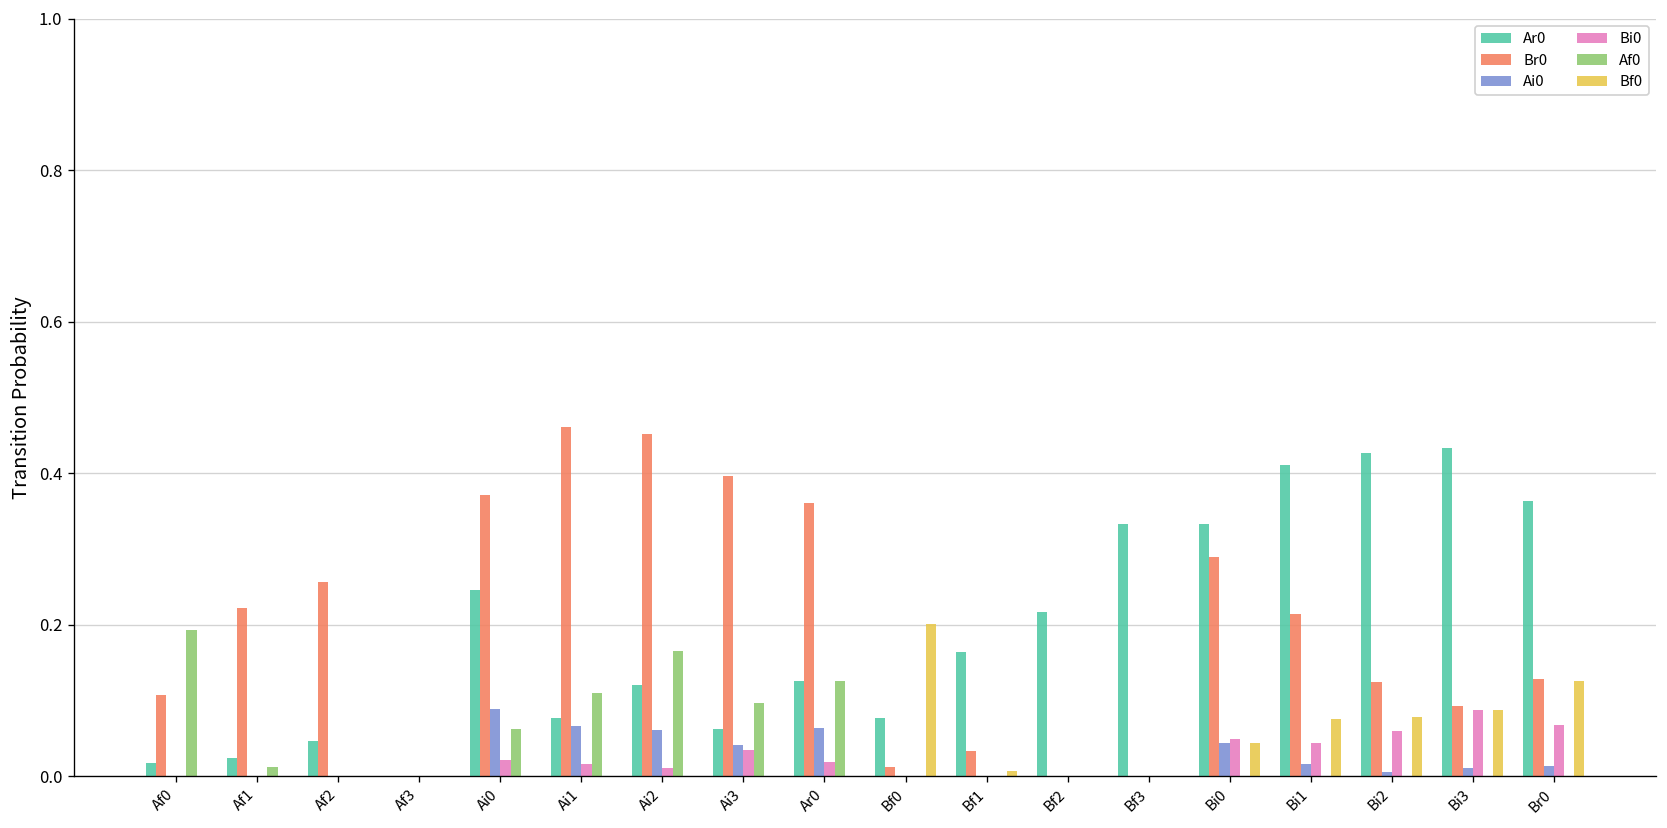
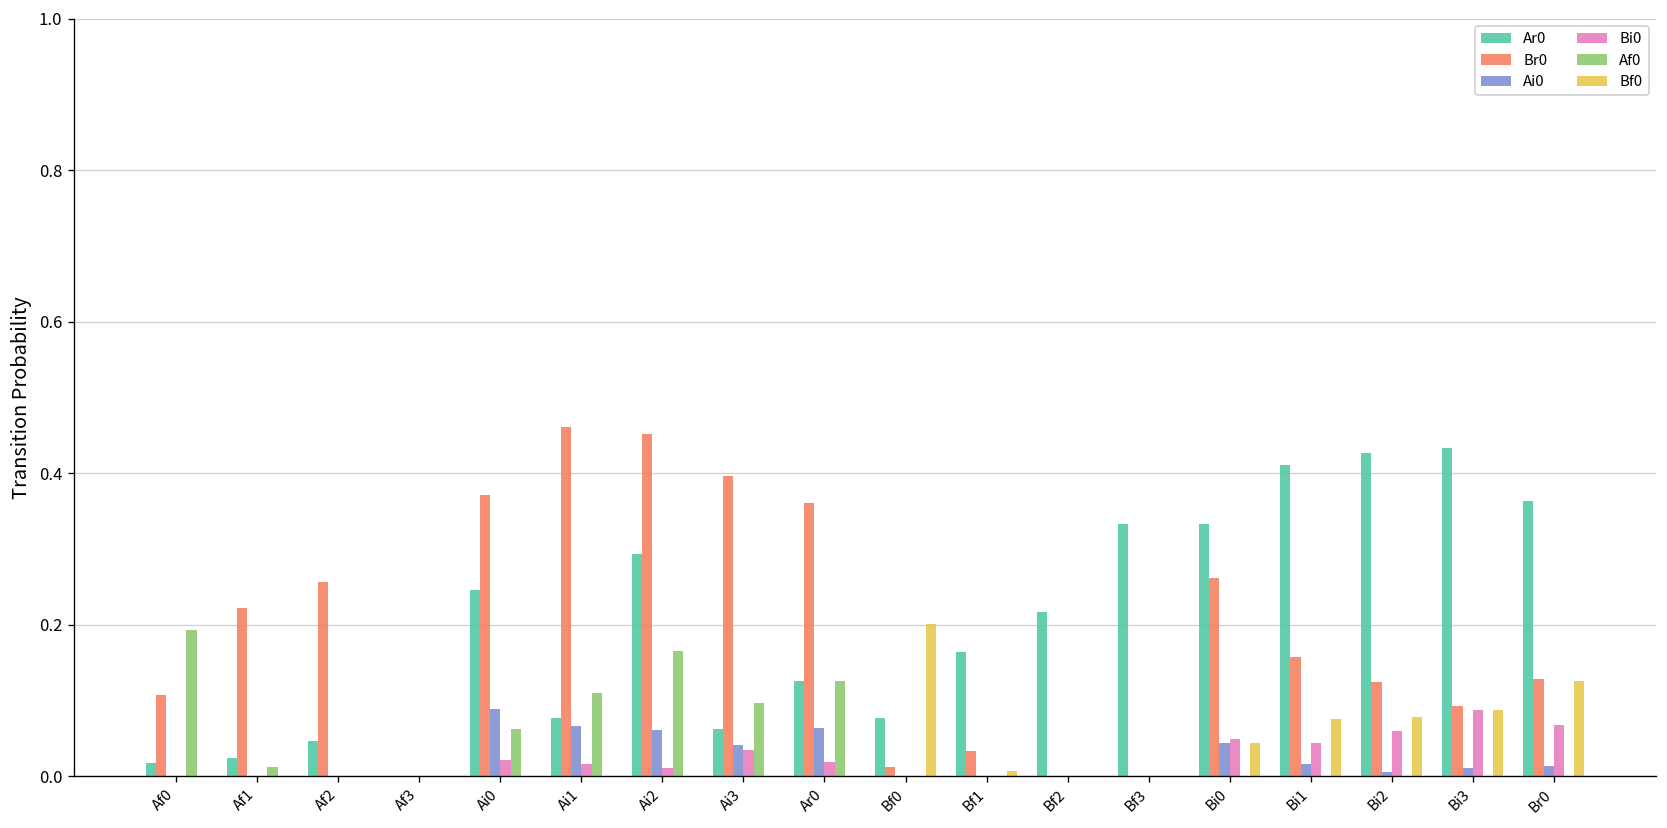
Ar0, Ai2: 0.12 -> 0.29
Br0, Bi0: 0.29 -> 0.26
Br0, Bi1: 0.21 -> 0.16
